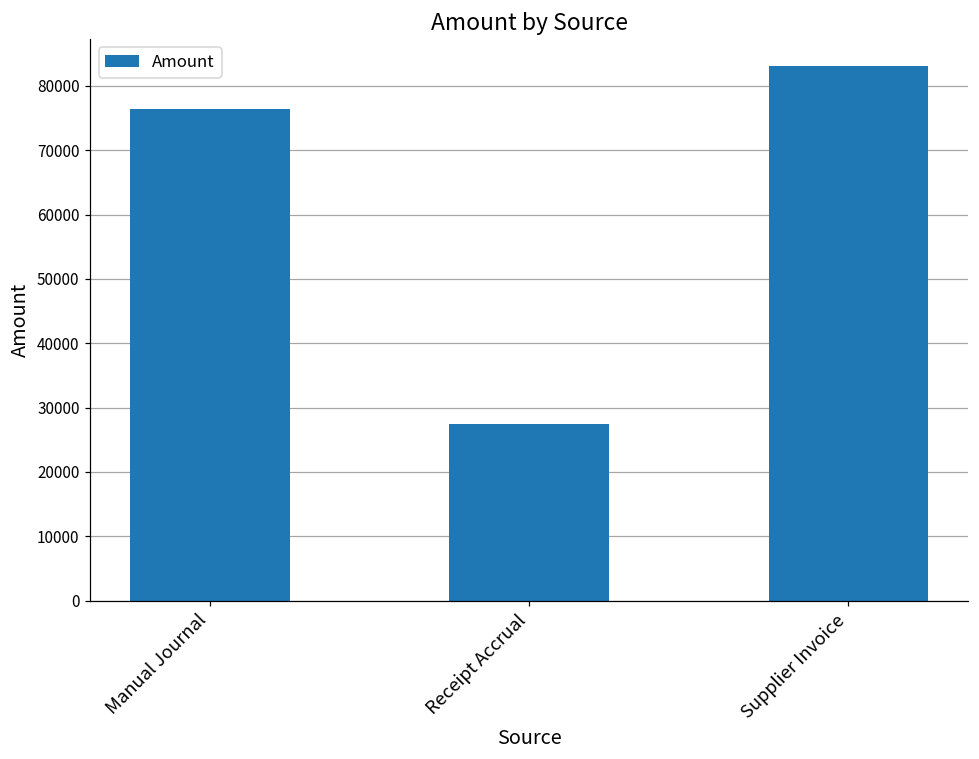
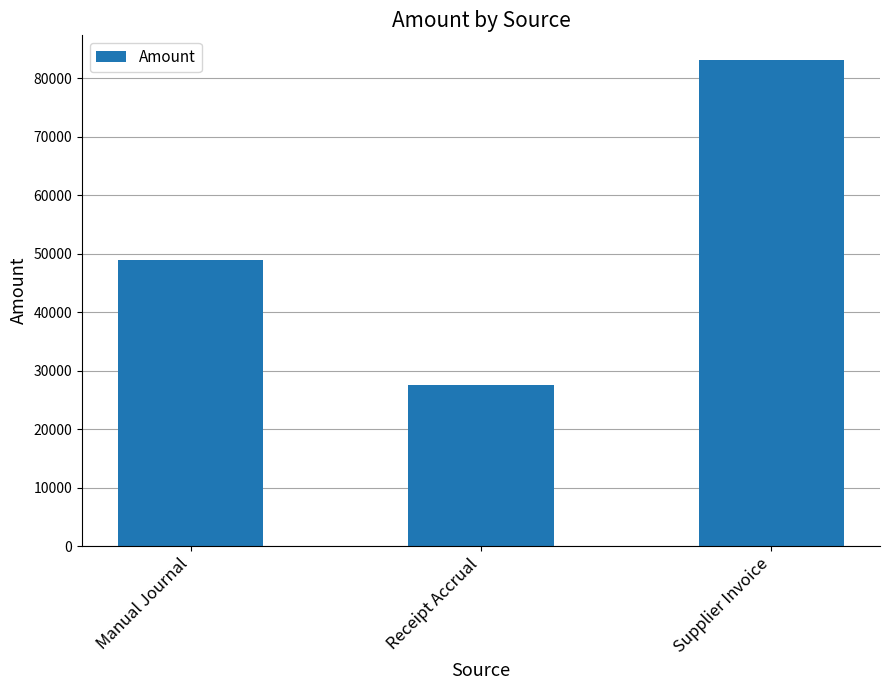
Manual Journal: 76000 -> 49000
